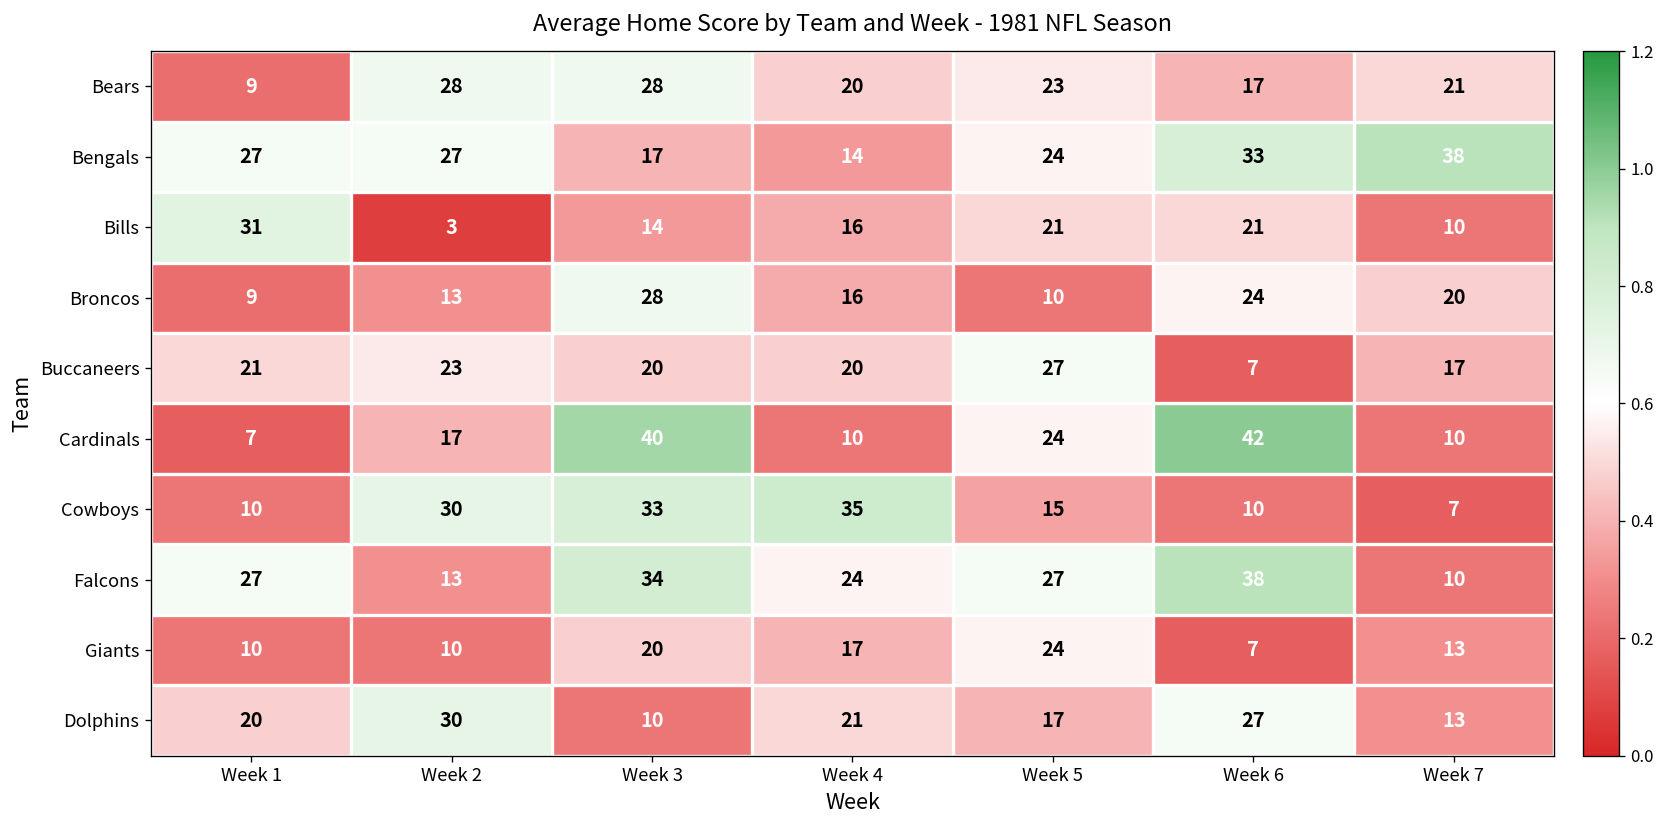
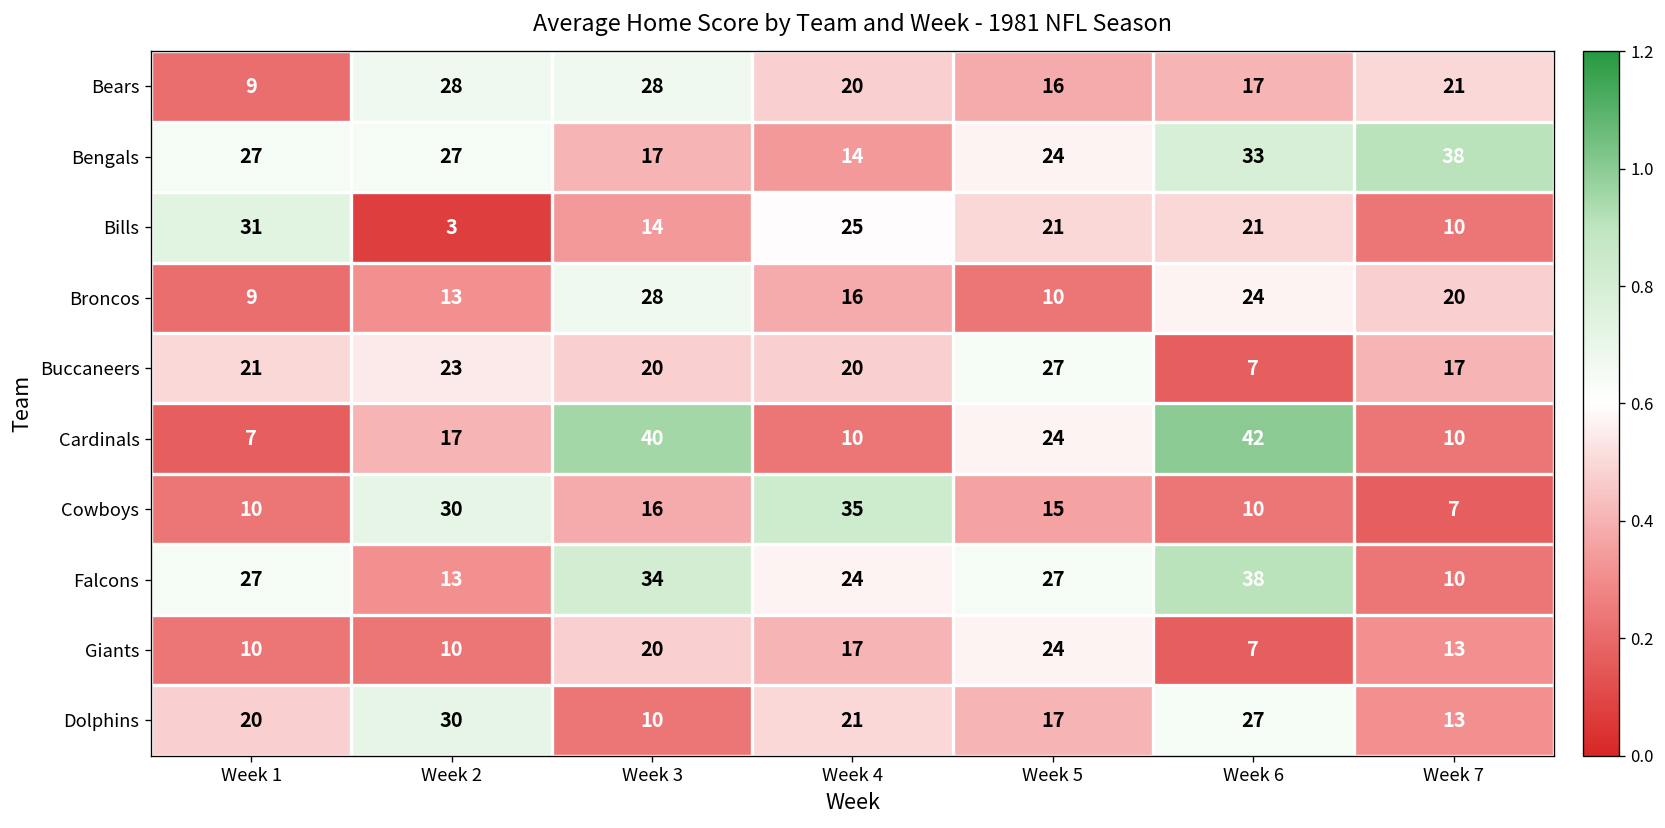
Bears, Week 5: 23 -> 16
Bills, Week 4: 16 -> 25
Cowboys, Week 3: 33 -> 16
